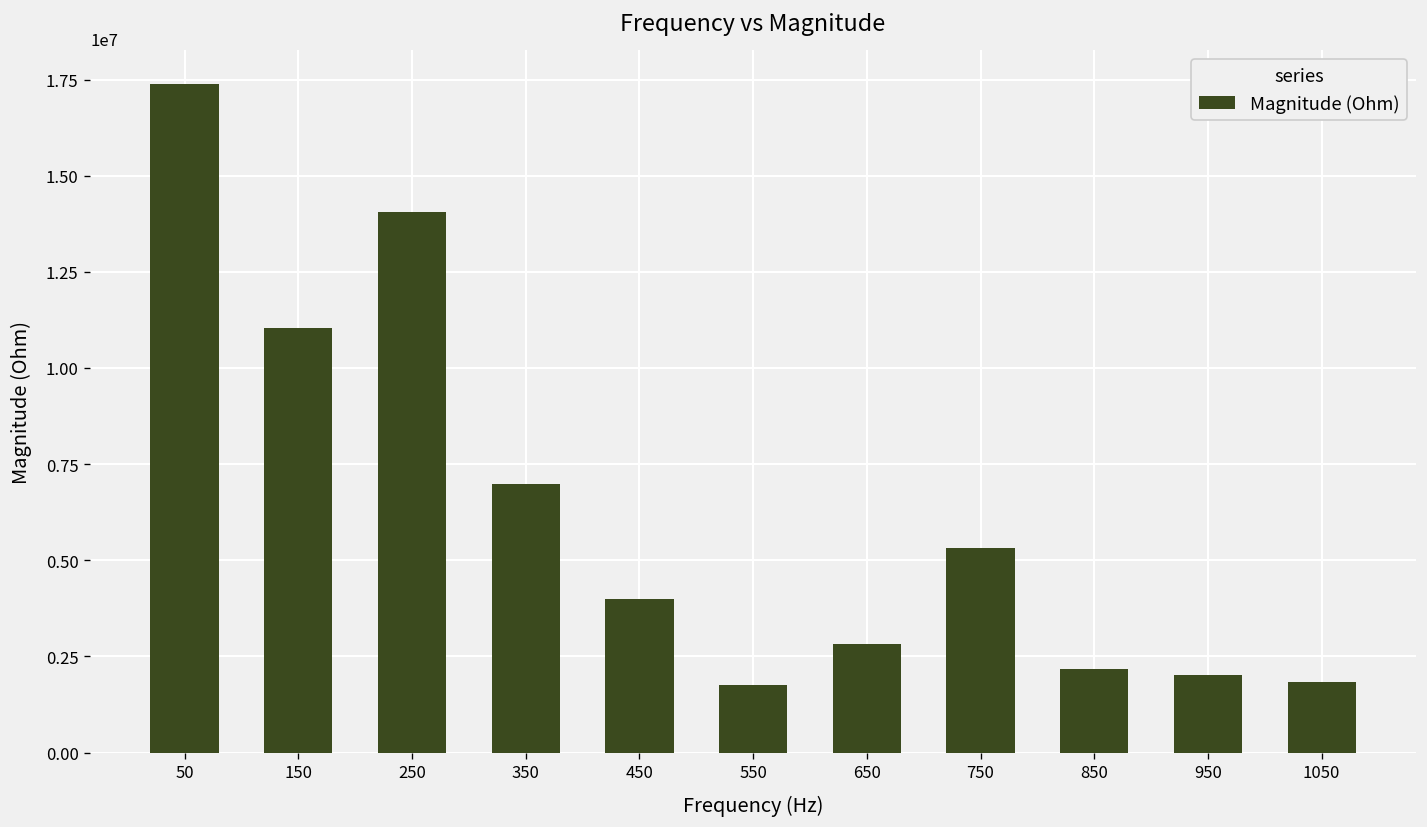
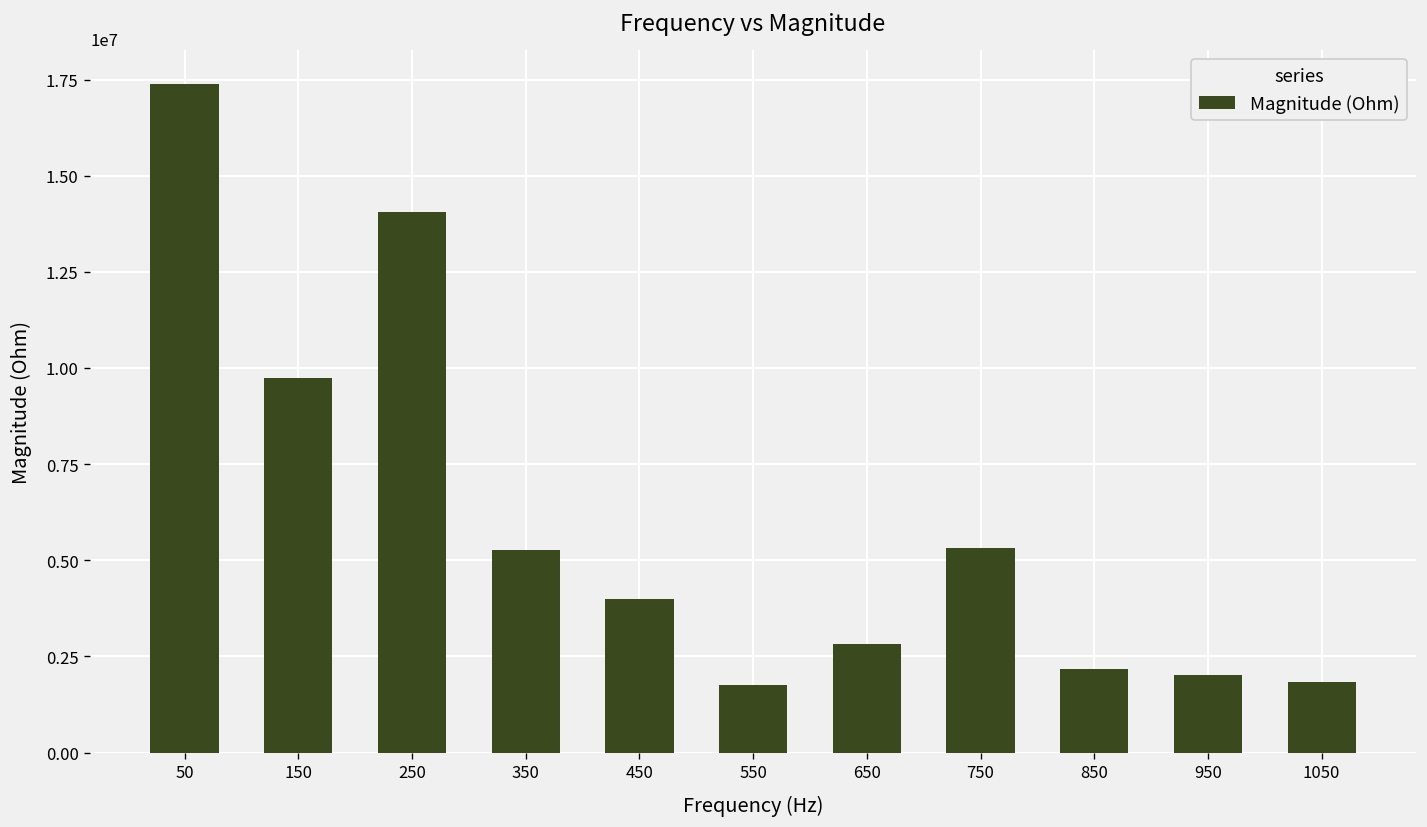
150: 11000000 -> 9700000
350: 7000000 -> 5300000
